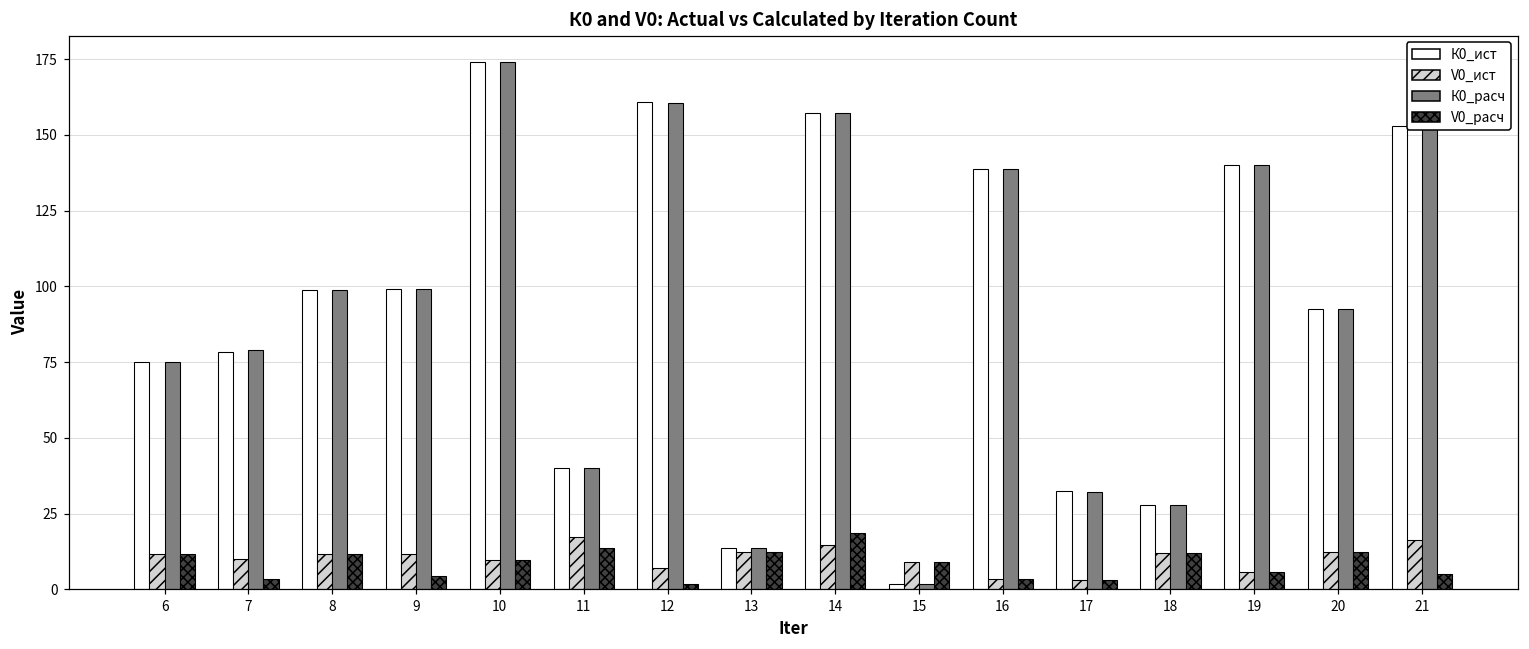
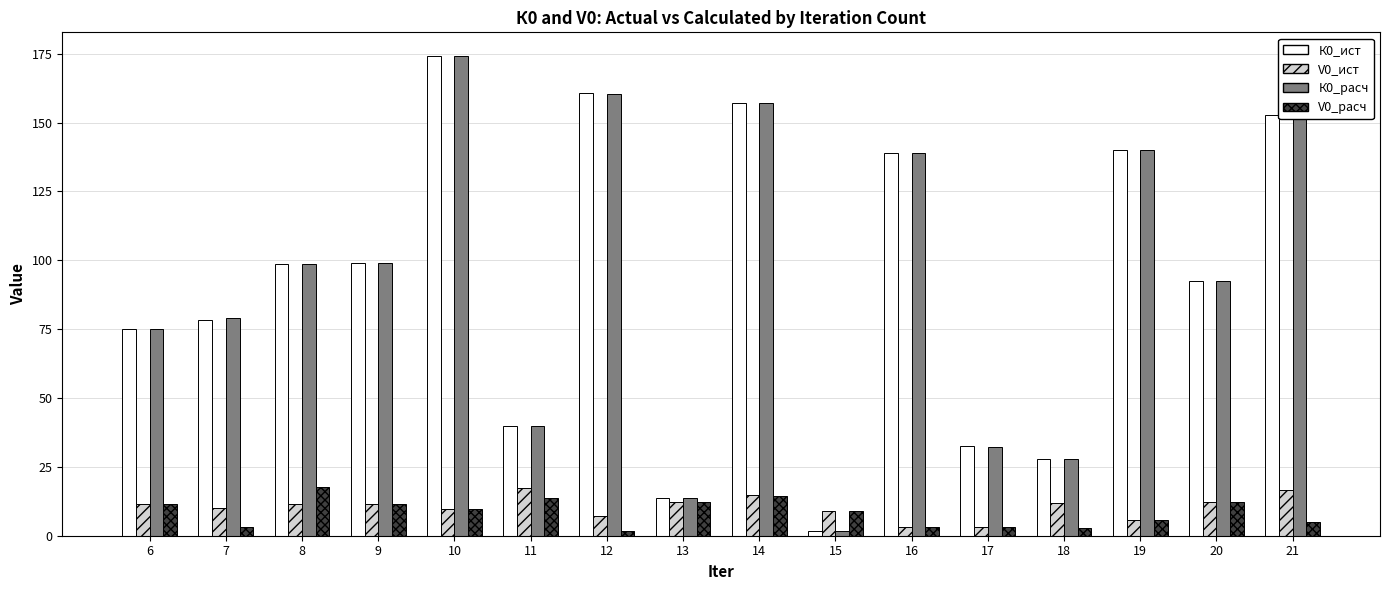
V0_расч, 8: 12 -> 18
V0_расч, 9: 4 -> 11
V0_расч, 14: 19 -> 15
V0_расч, 18: 12 -> 3
